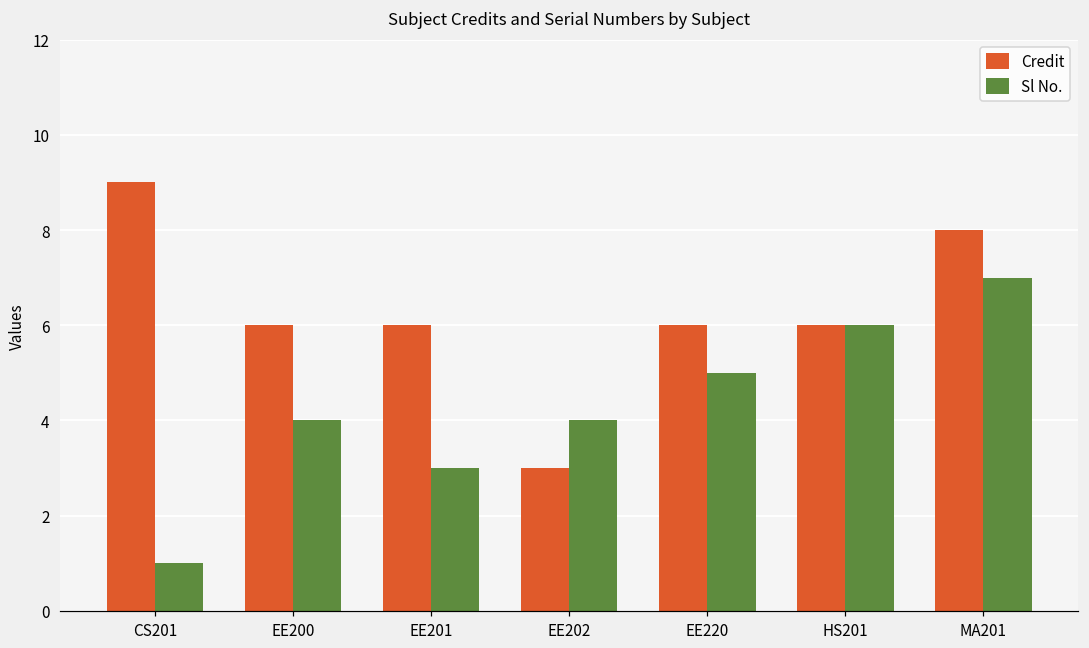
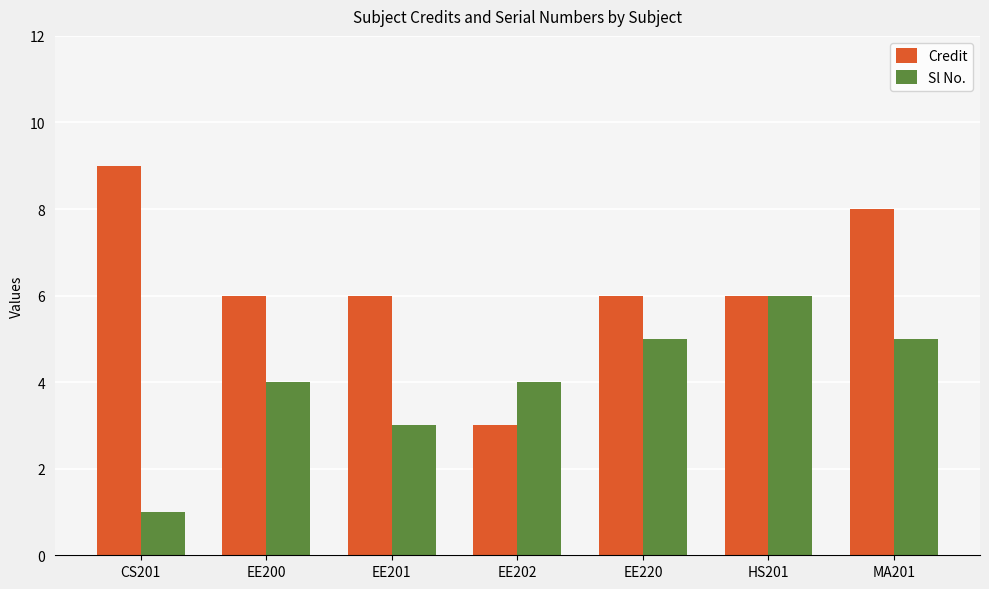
Sl No., MA201: 7 -> 5
